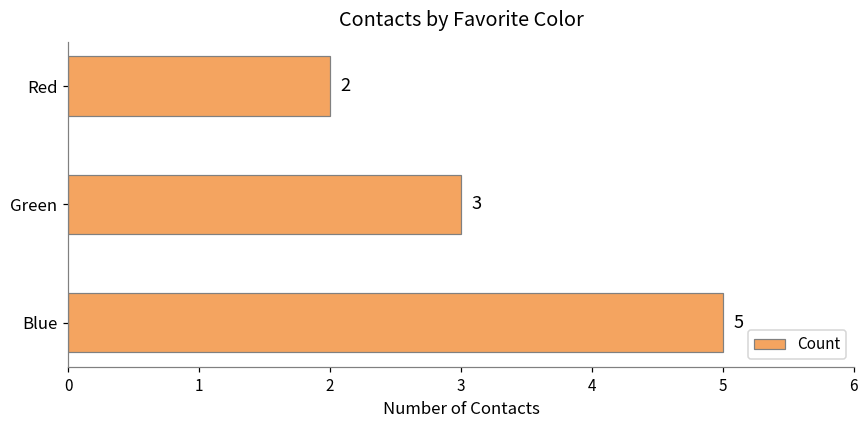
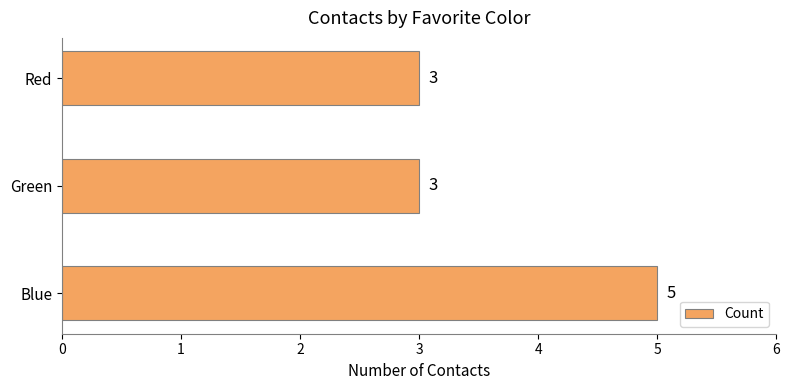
Red: 2 -> 3
